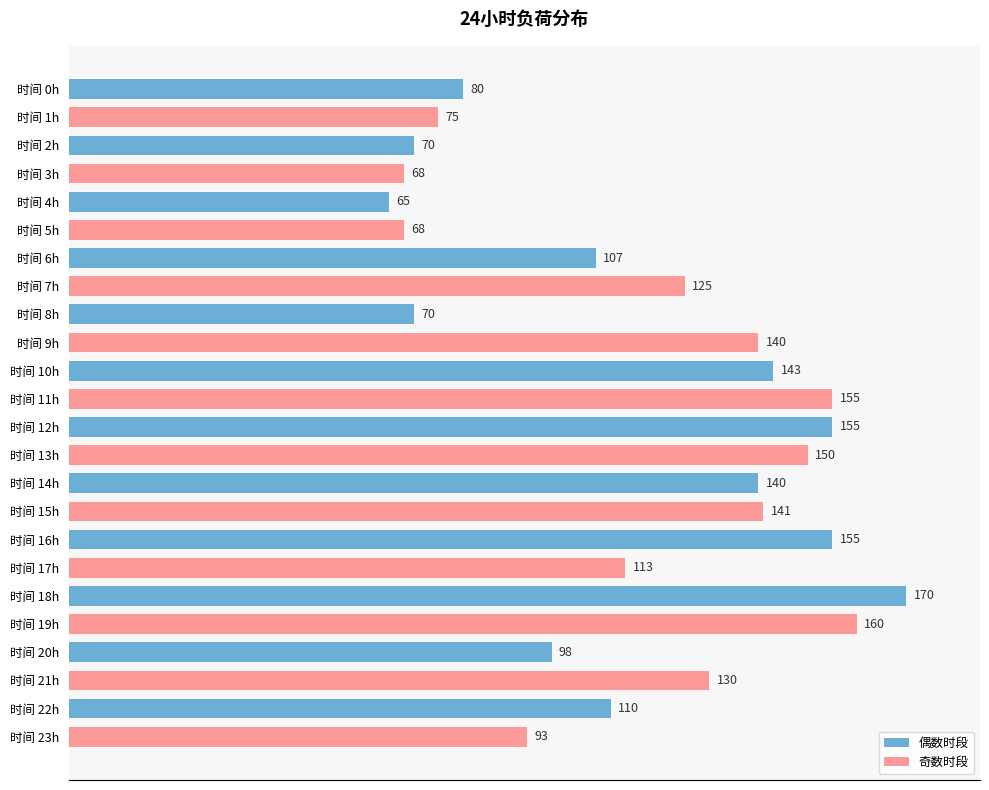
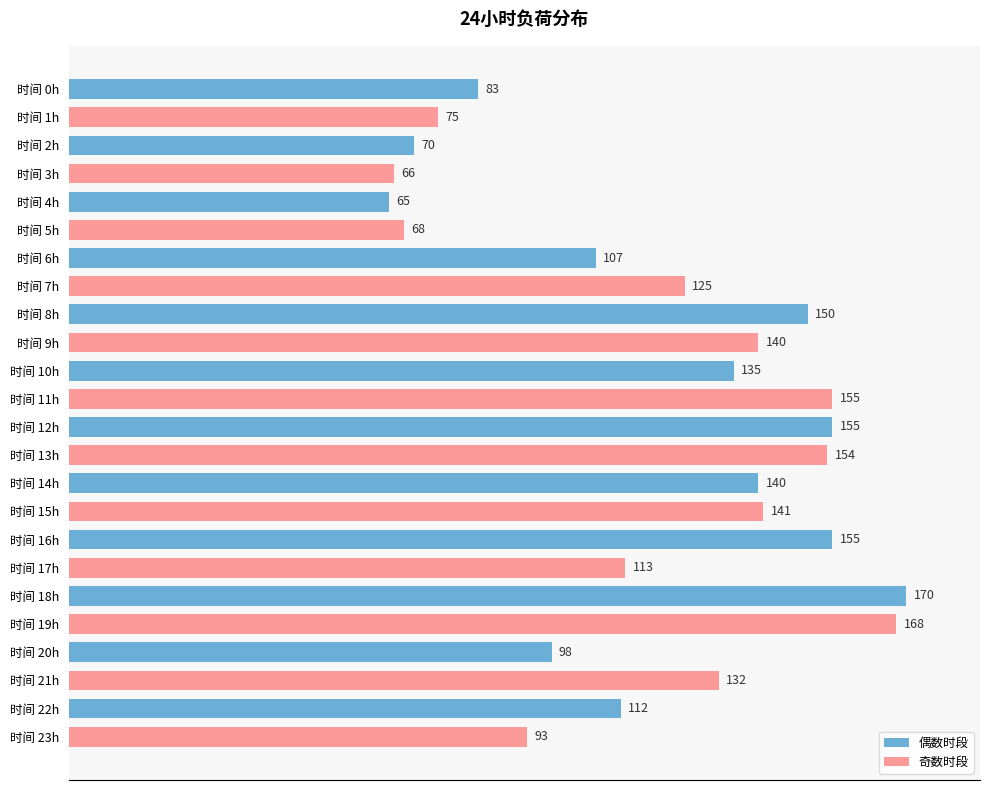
时间 0h: 80 -> 83
时间 3h: 68 -> 66
时间 8h: 70 -> 150
时间 10h: 143 -> 135
时间 13h: 150 -> 154
时间 19h: 160 -> 168
时间 21h: 130 -> 132
时间 22h: 110 -> 112
